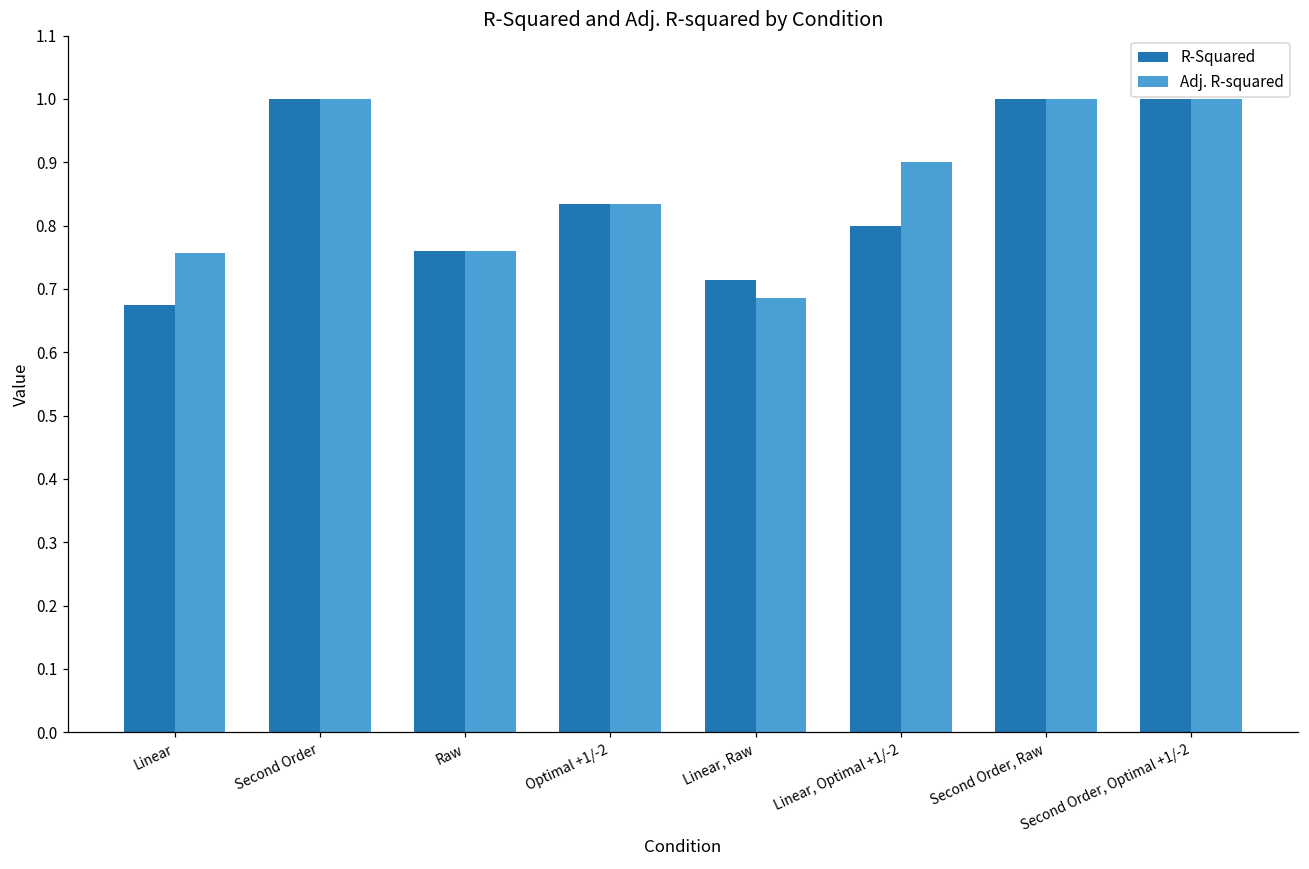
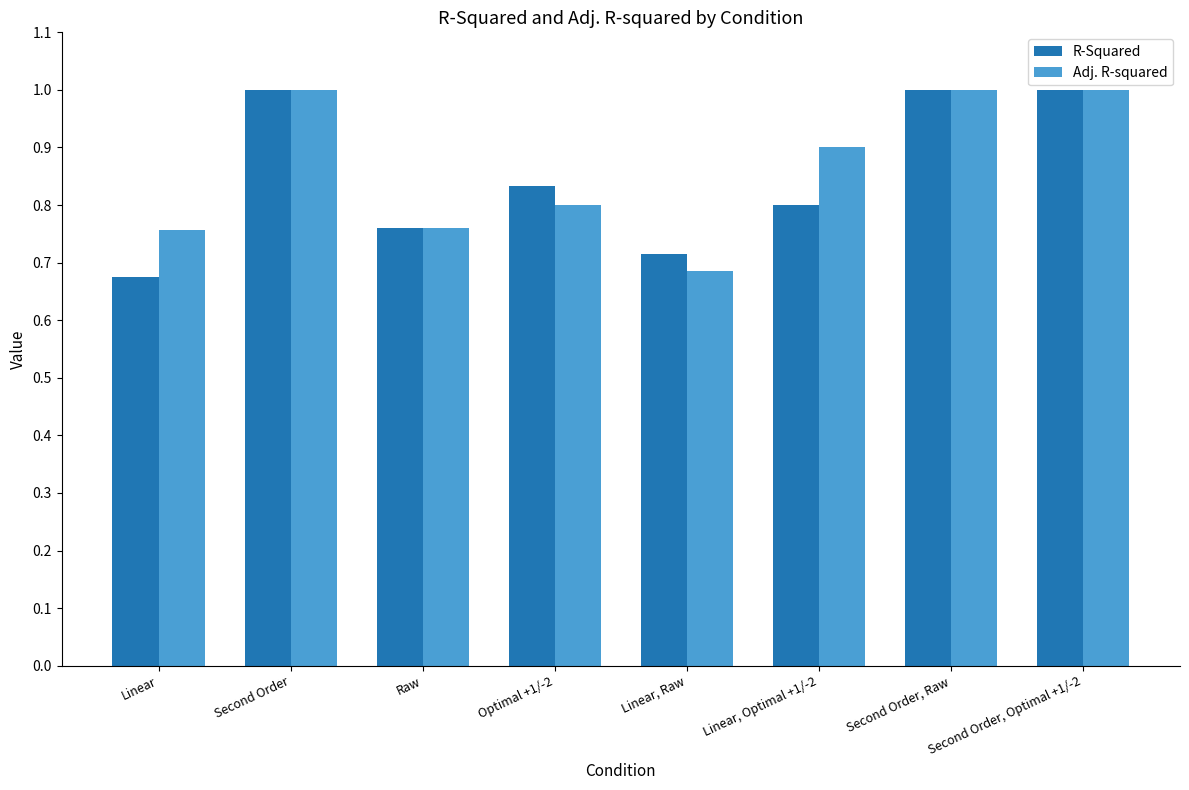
Adj. R-squared, Optimal +1/-2: 0.83 -> 0.80
